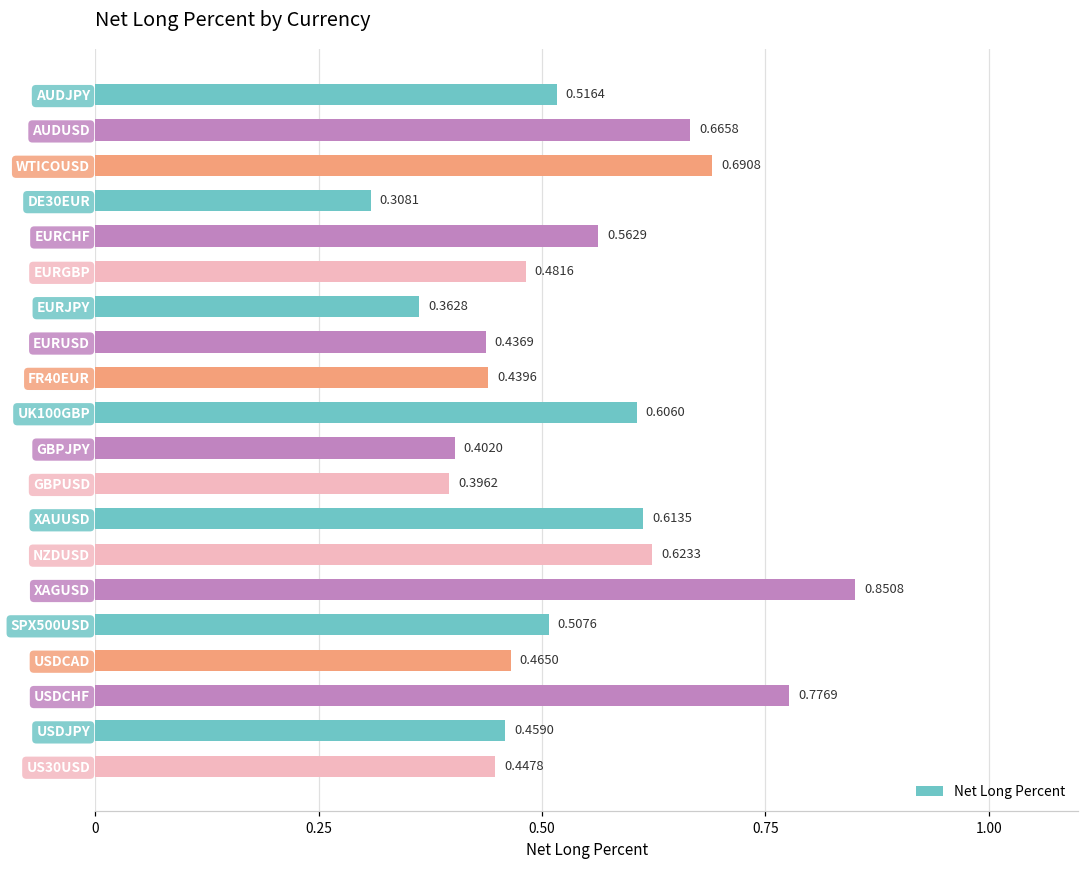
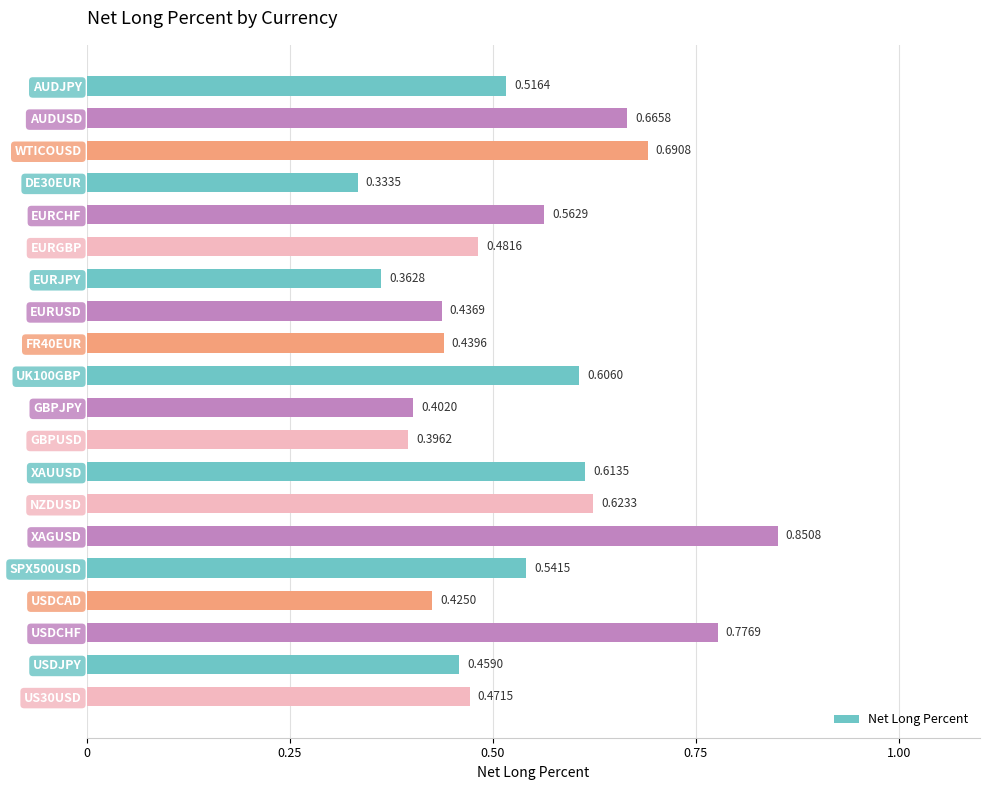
DE30EUR: 0.3081 -> 0.3335
SPX500USD: 0.5076 -> 0.5415
USDCAD: 0.4650 -> 0.4250
US30USD: 0.4478 -> 0.4715
